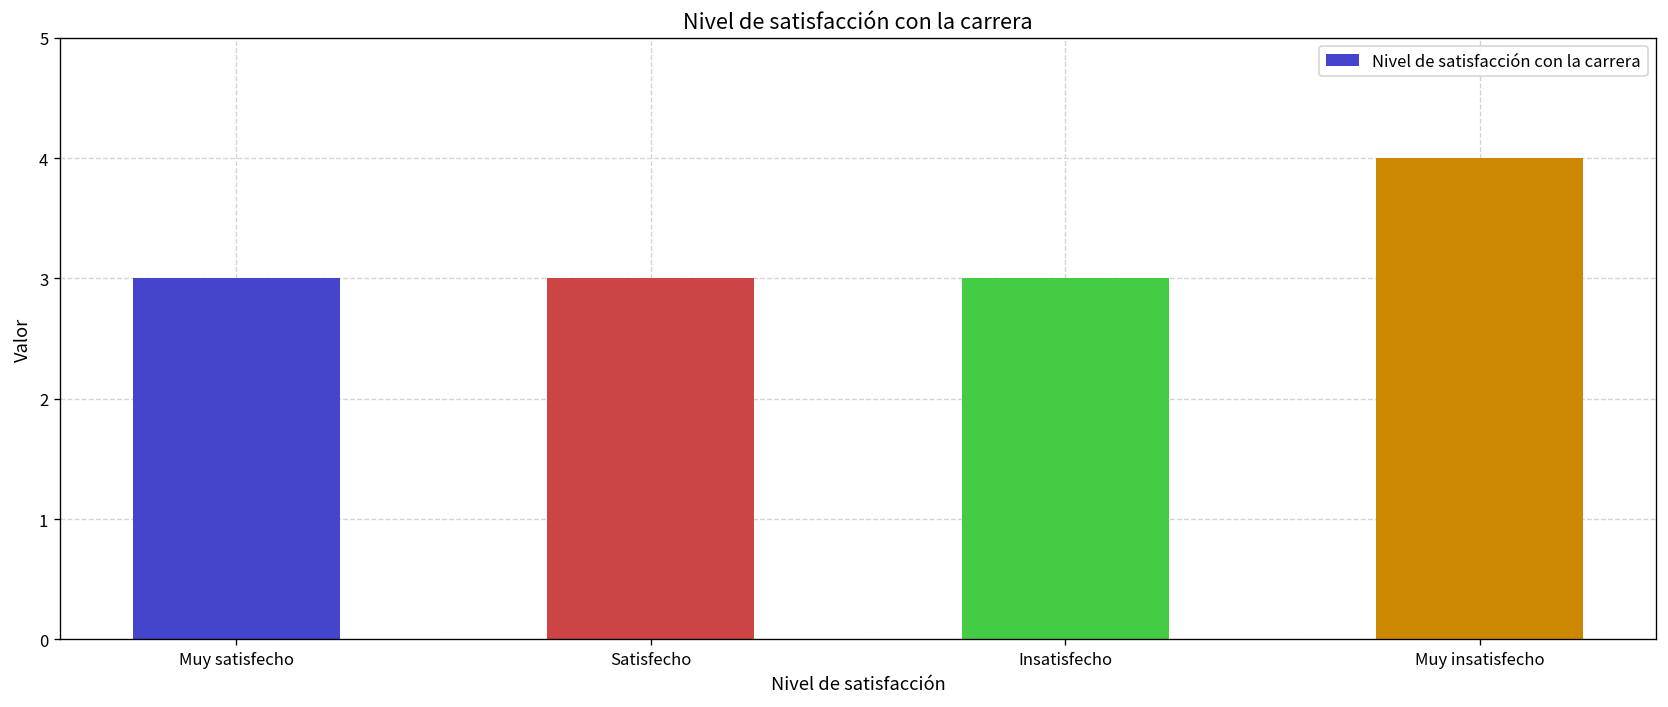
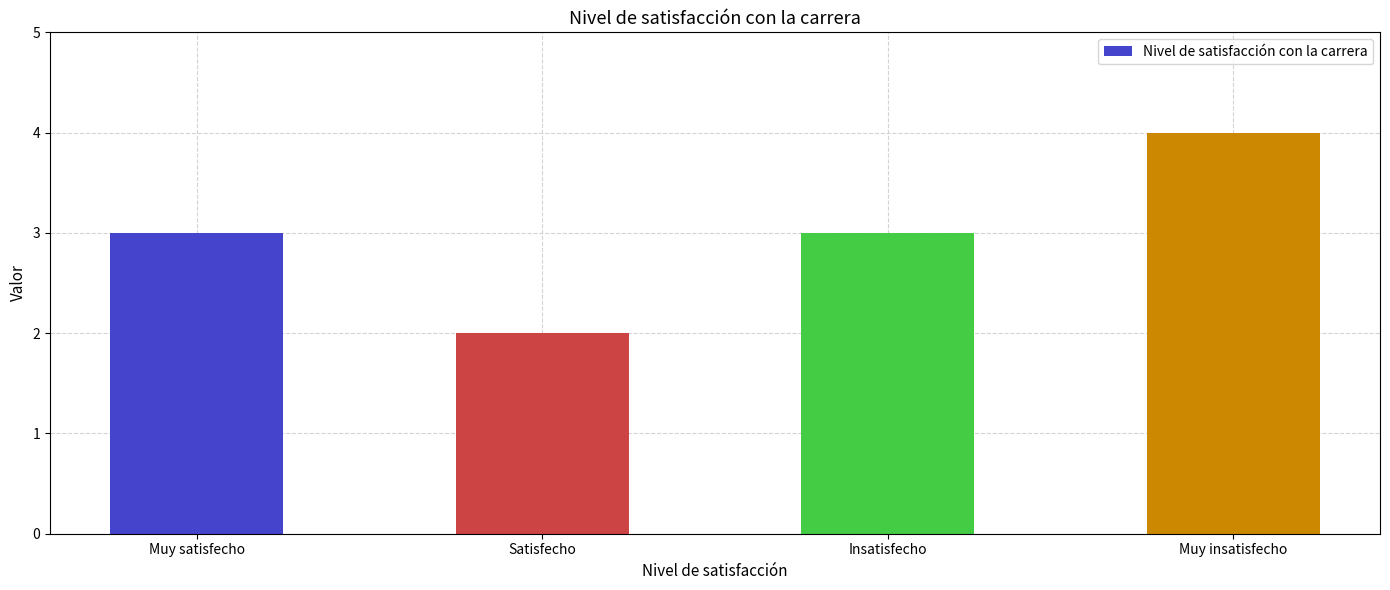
Satisfecho: 3 -> 2
